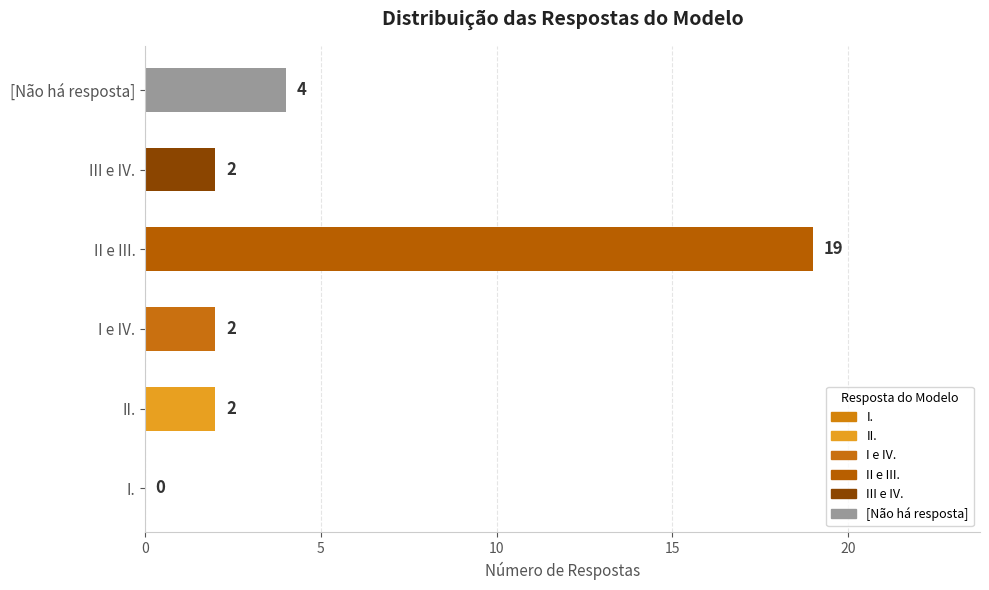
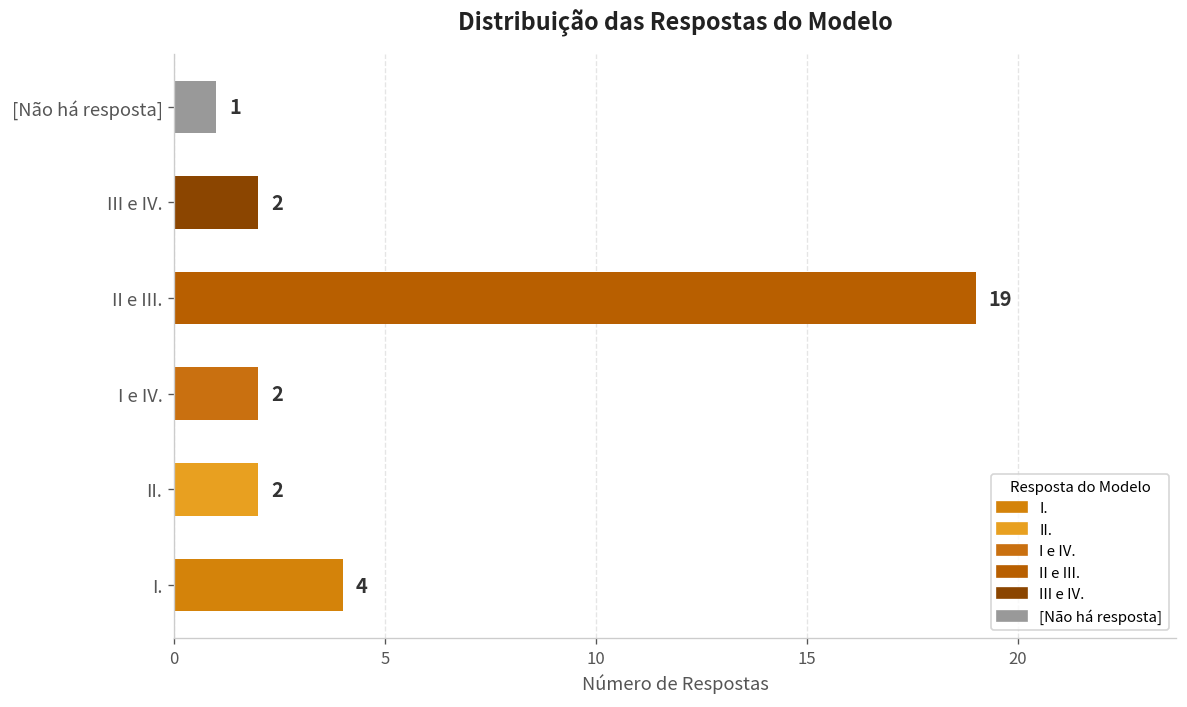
[Não há resposta]: 4 -> 1
I.: 0 -> 4
